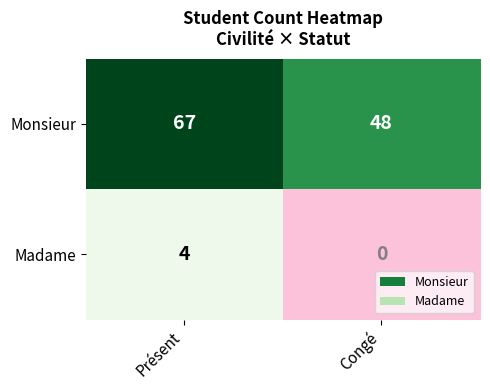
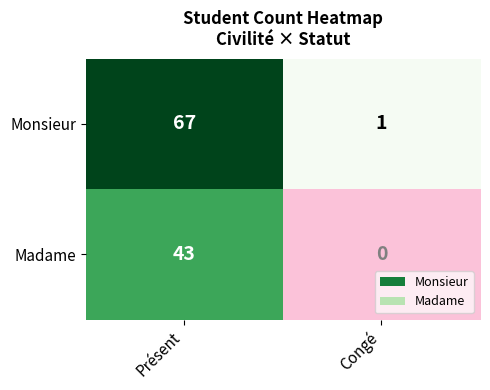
Monsieur, Congé: 48 -> 1
Madame, Présent: 4 -> 43
